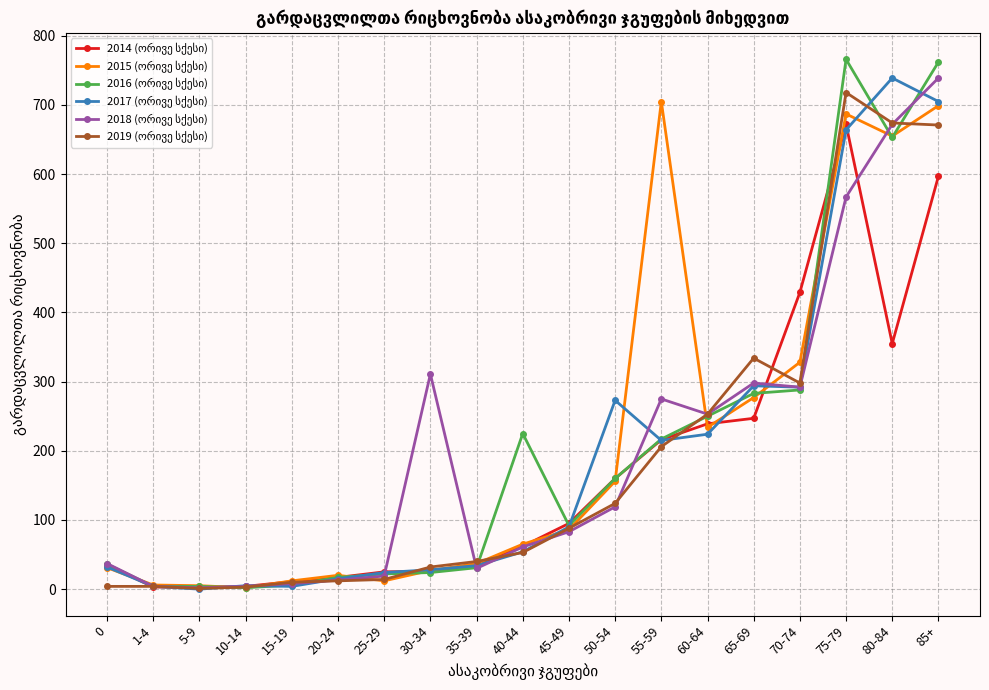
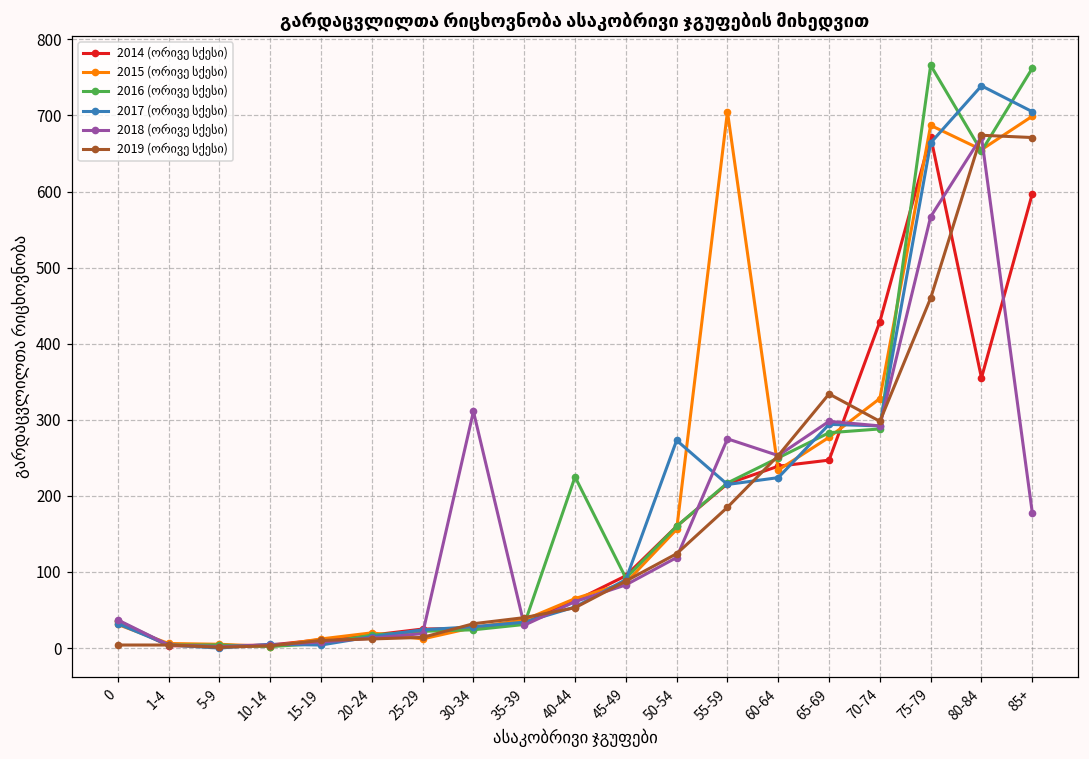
2019 (ორივე სქესი), 55-59: 210 -> 190
2019 (ორივე სქესი), 75-79: 720 -> 460
2018 (ორივე სქესი), 85+: 740 -> 180
